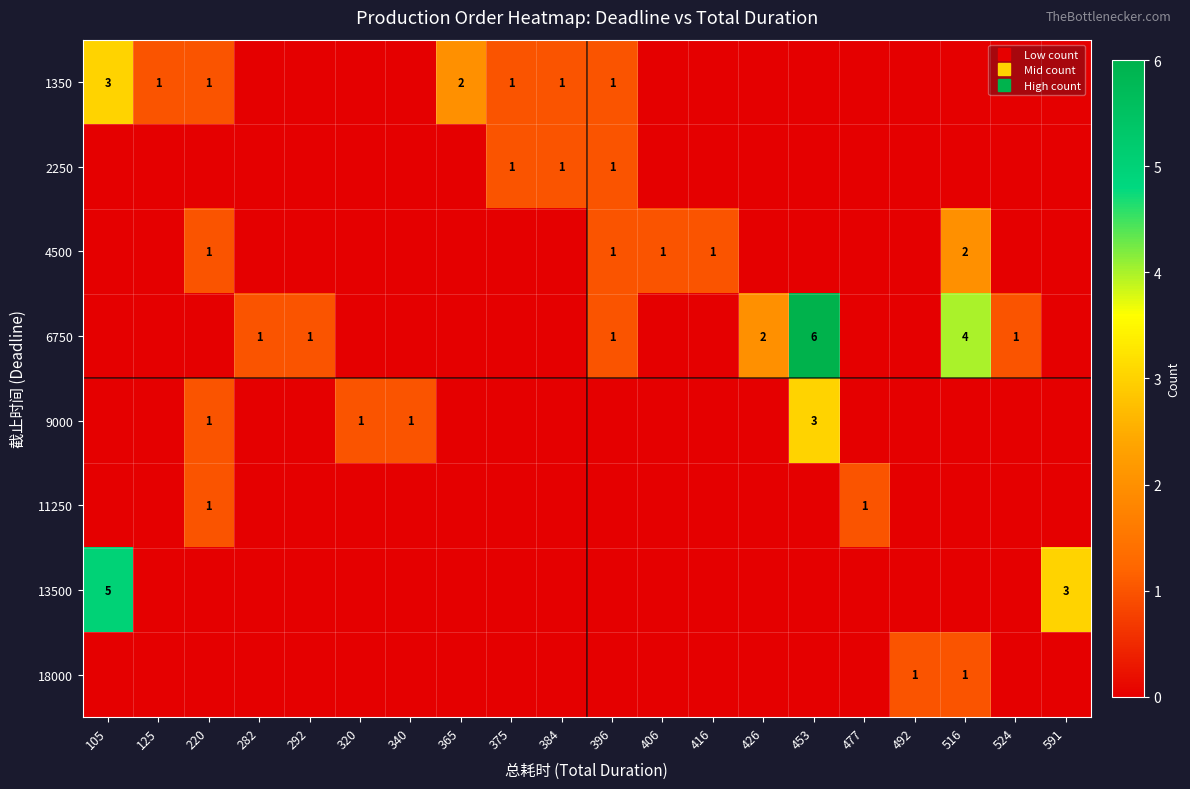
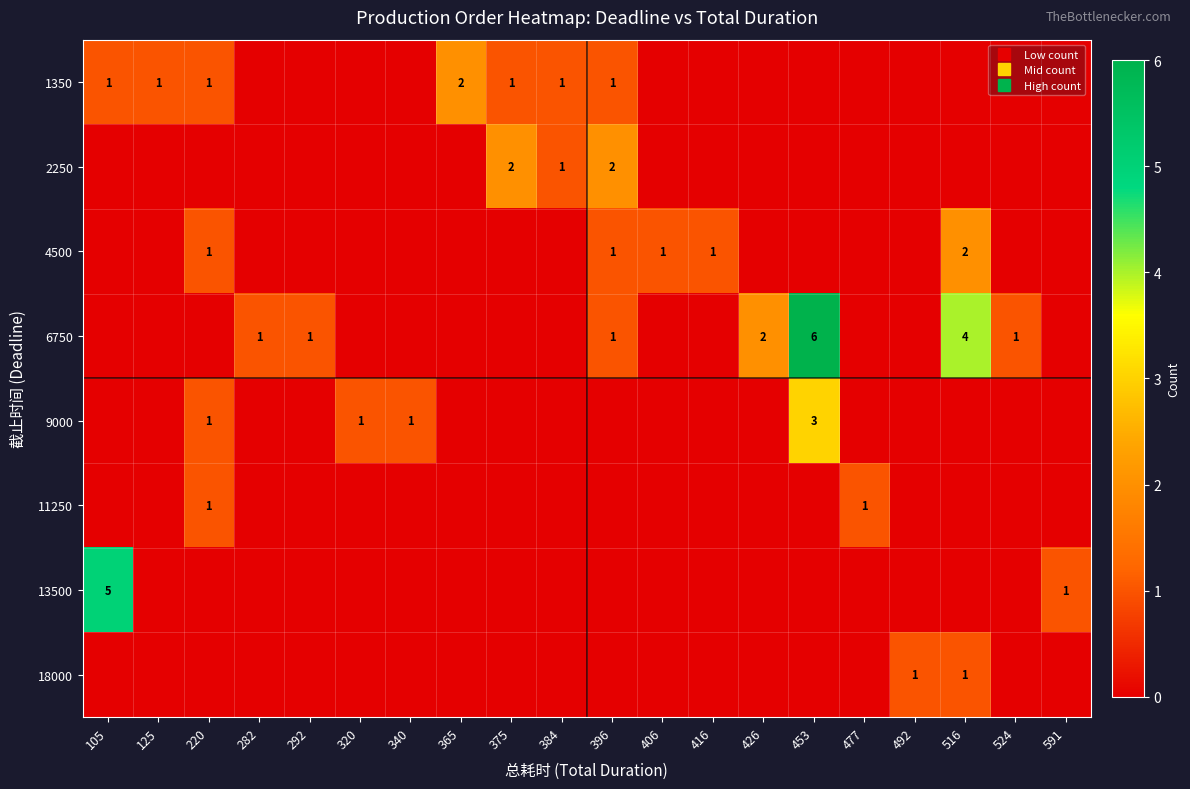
1350, 105: 3 -> 1
2250, 375: 1 -> 2
2250, 396: 1 -> 2
13500, 591: 3 -> 1
